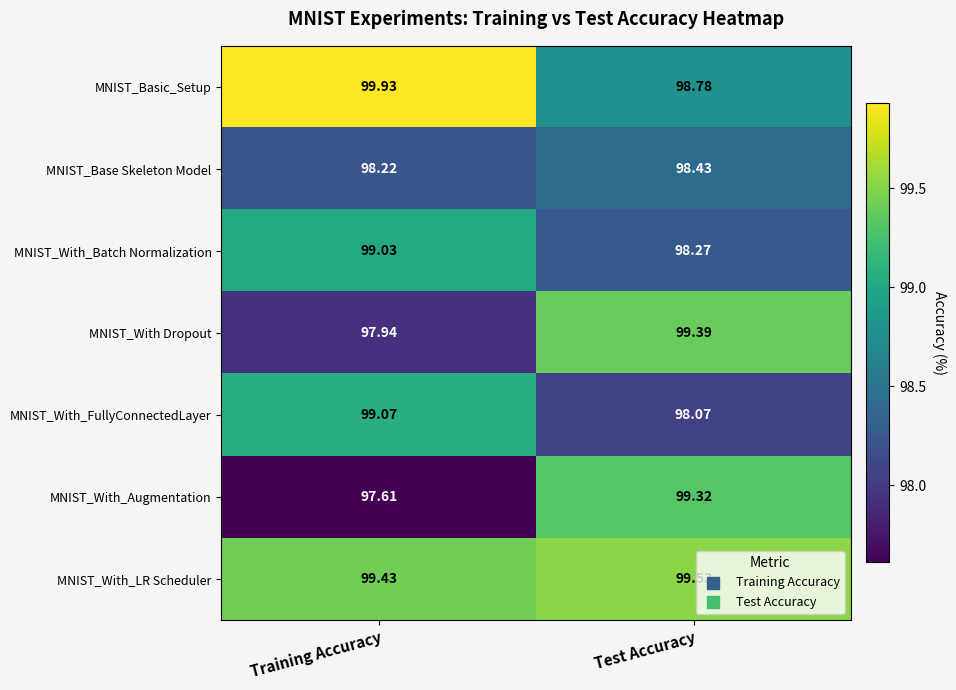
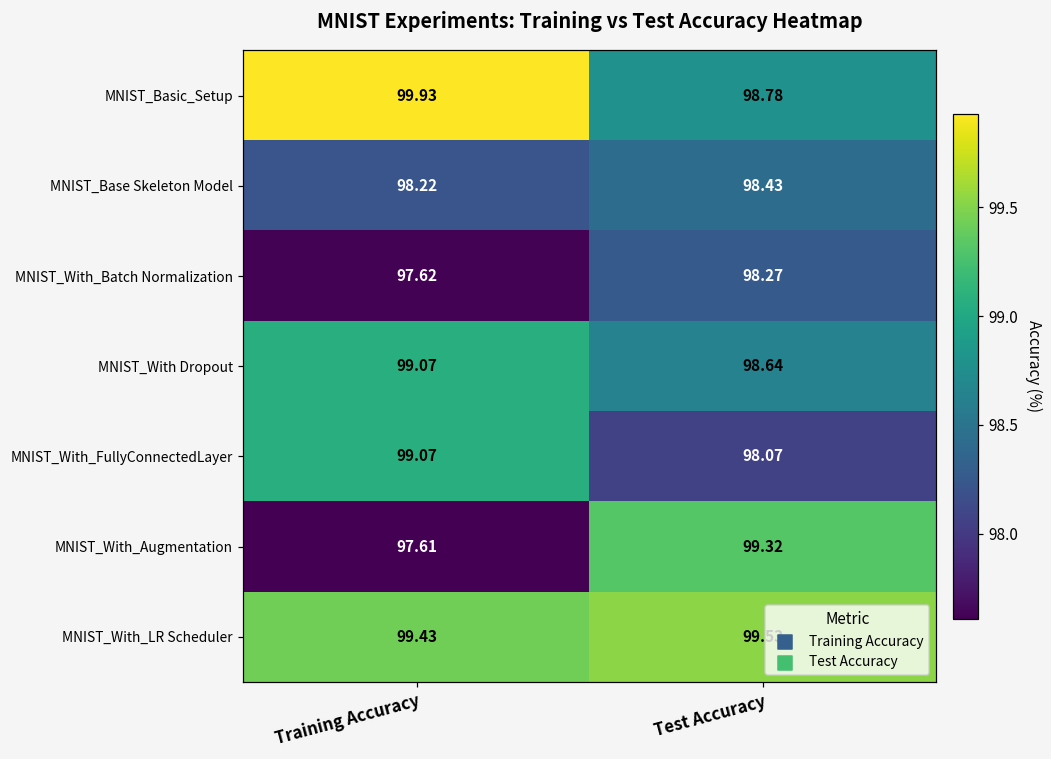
MNIST_With_Batch Normalization, Training Accuracy: 99.03 -> 97.62
MNIST_With Dropout, Training Accuracy: 97.94 -> 99.07
MNIST_With Dropout, Test Accuracy: 99.39 -> 98.64
